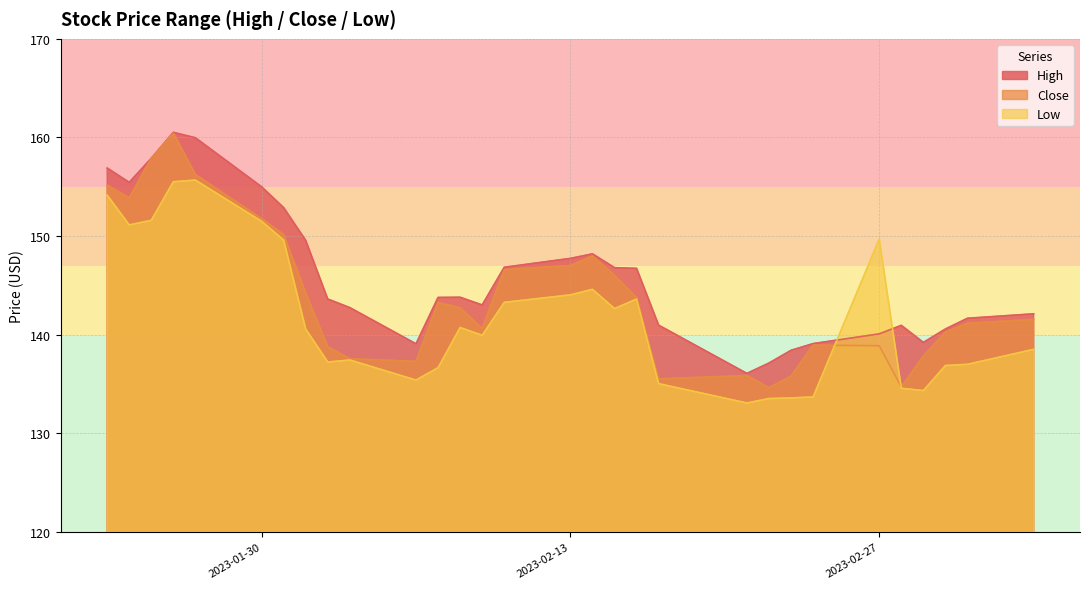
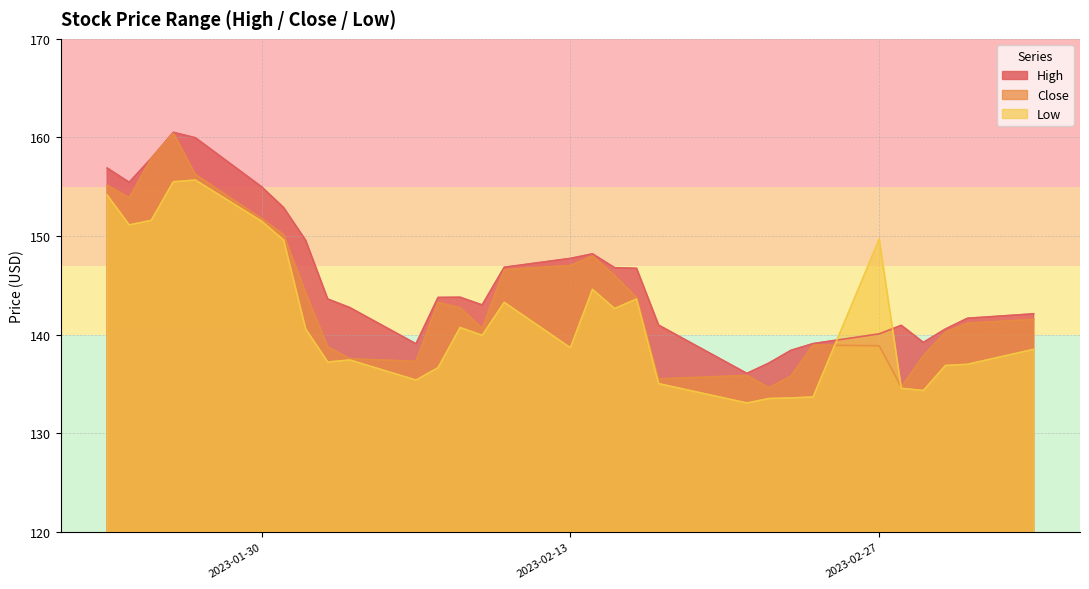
Low, 2023-02-13: 144 -> 139
